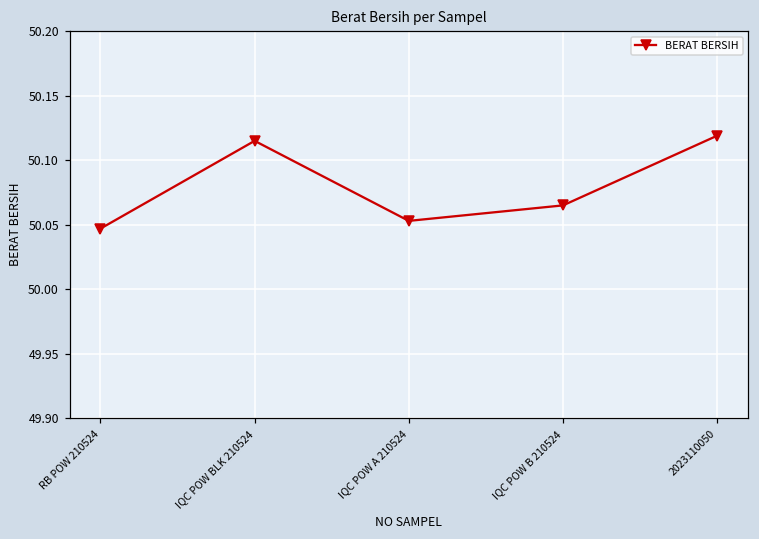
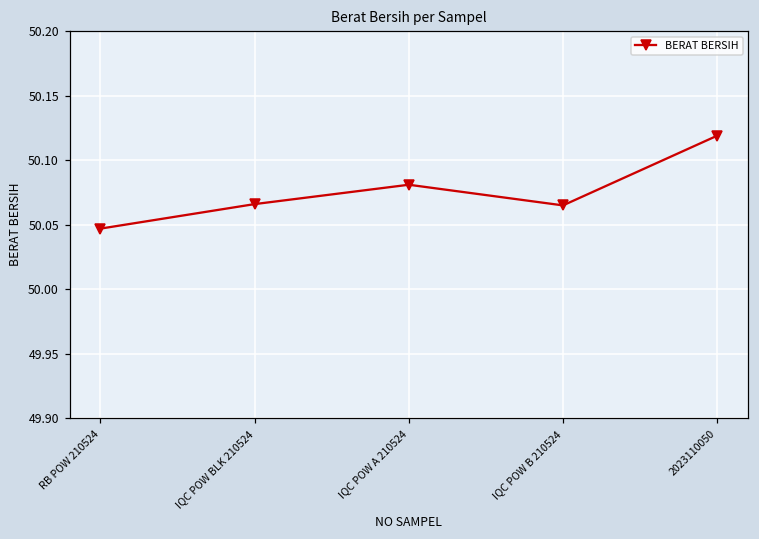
IQC POW BLK 210524: 50.115 -> 50.066
IQC POW A 210524: 50.053 -> 50.081
